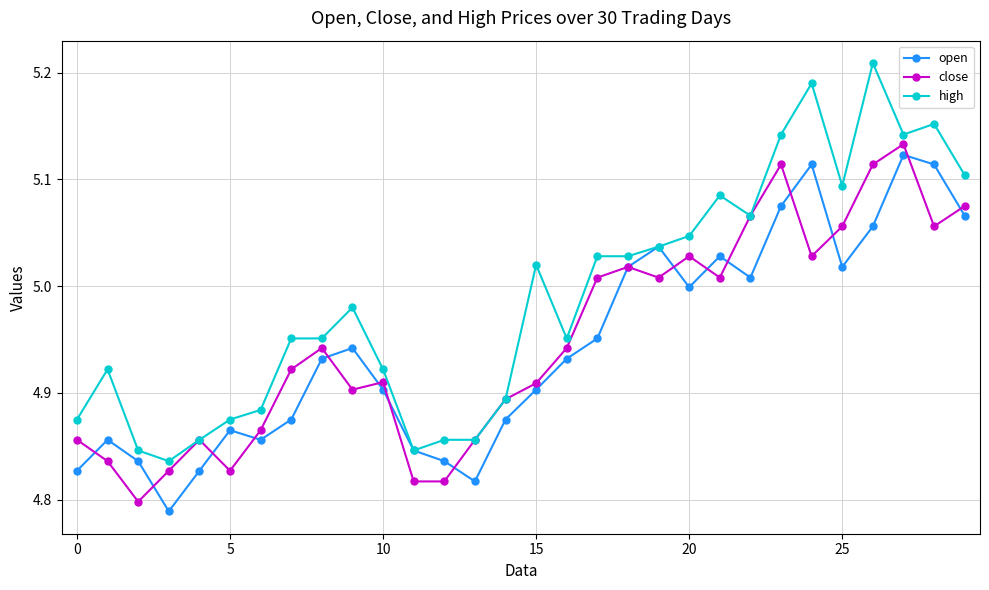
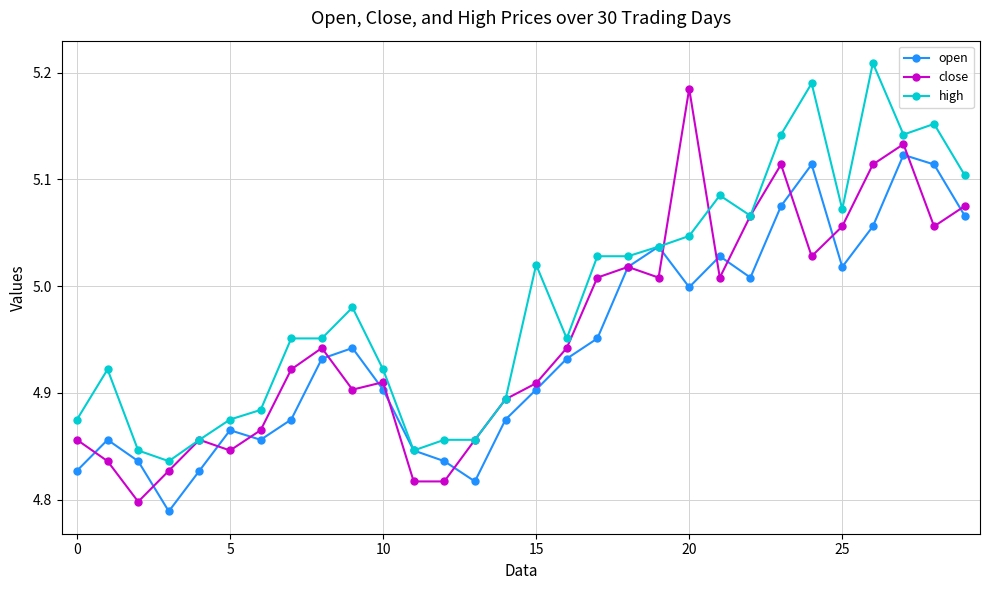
close, 5: 4.827 -> 4.846
close, 20: 5.028 -> 5.185
high, 25: 5.094 -> 5.072
